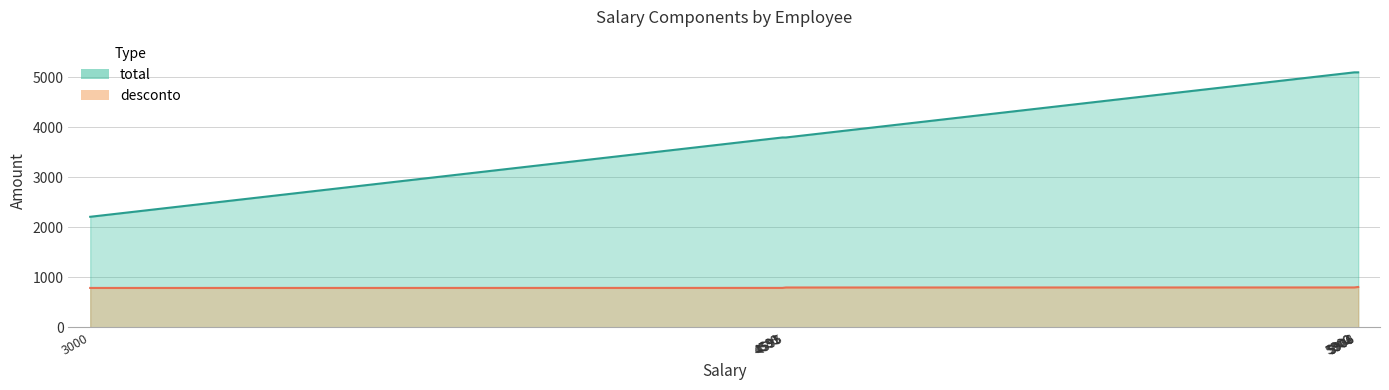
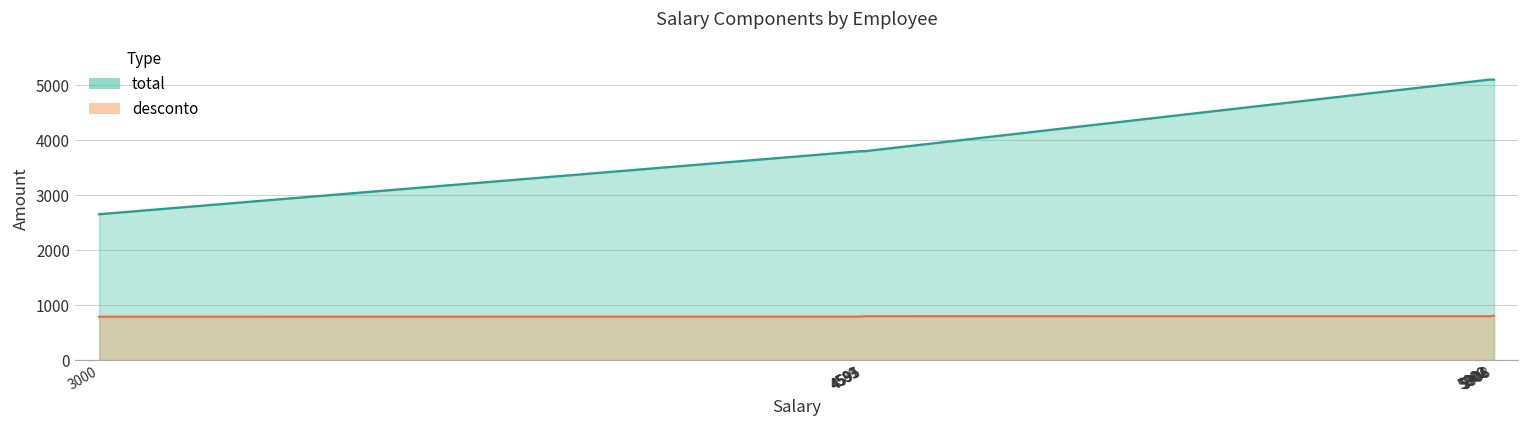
total, 3000: 2200 -> 2700
